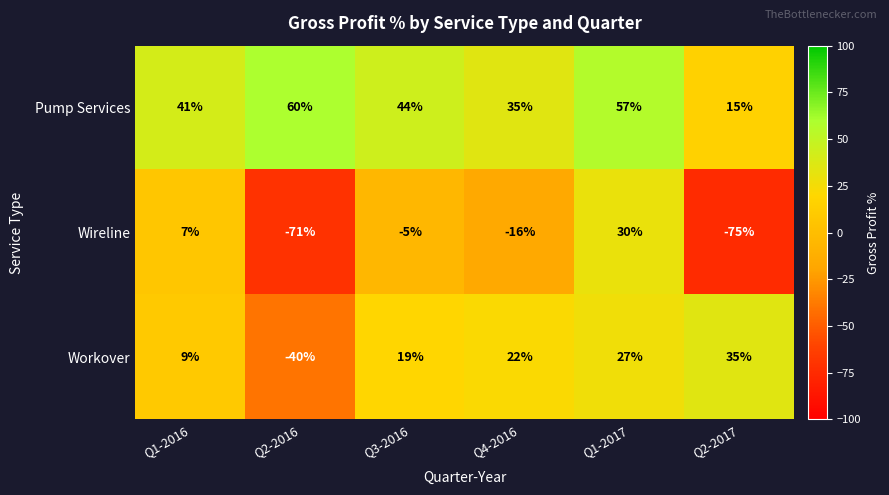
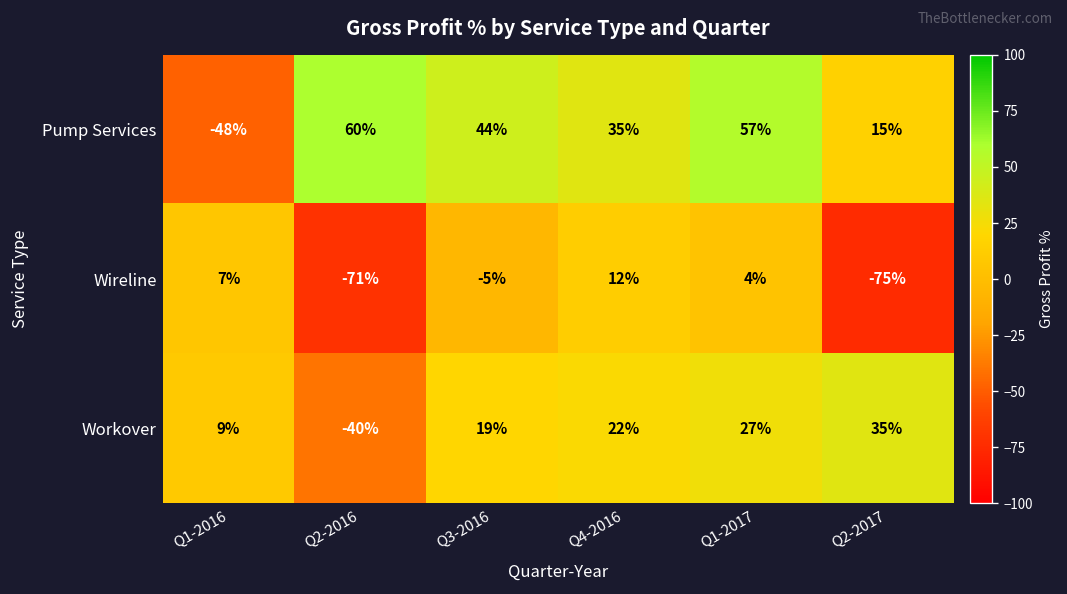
Pump Services, Q1-2016: 41% -> -48%
Wireline, Q4-2016: -16% -> 12%
Wireline, Q1-2017: 30% -> 4%
